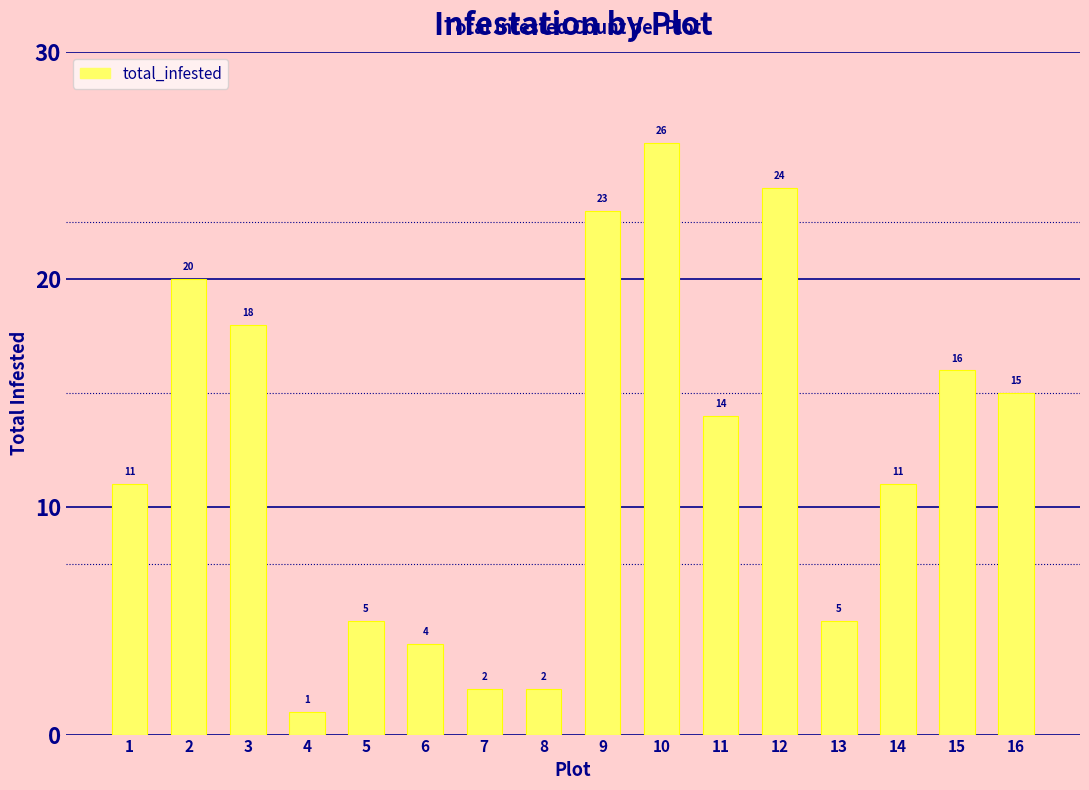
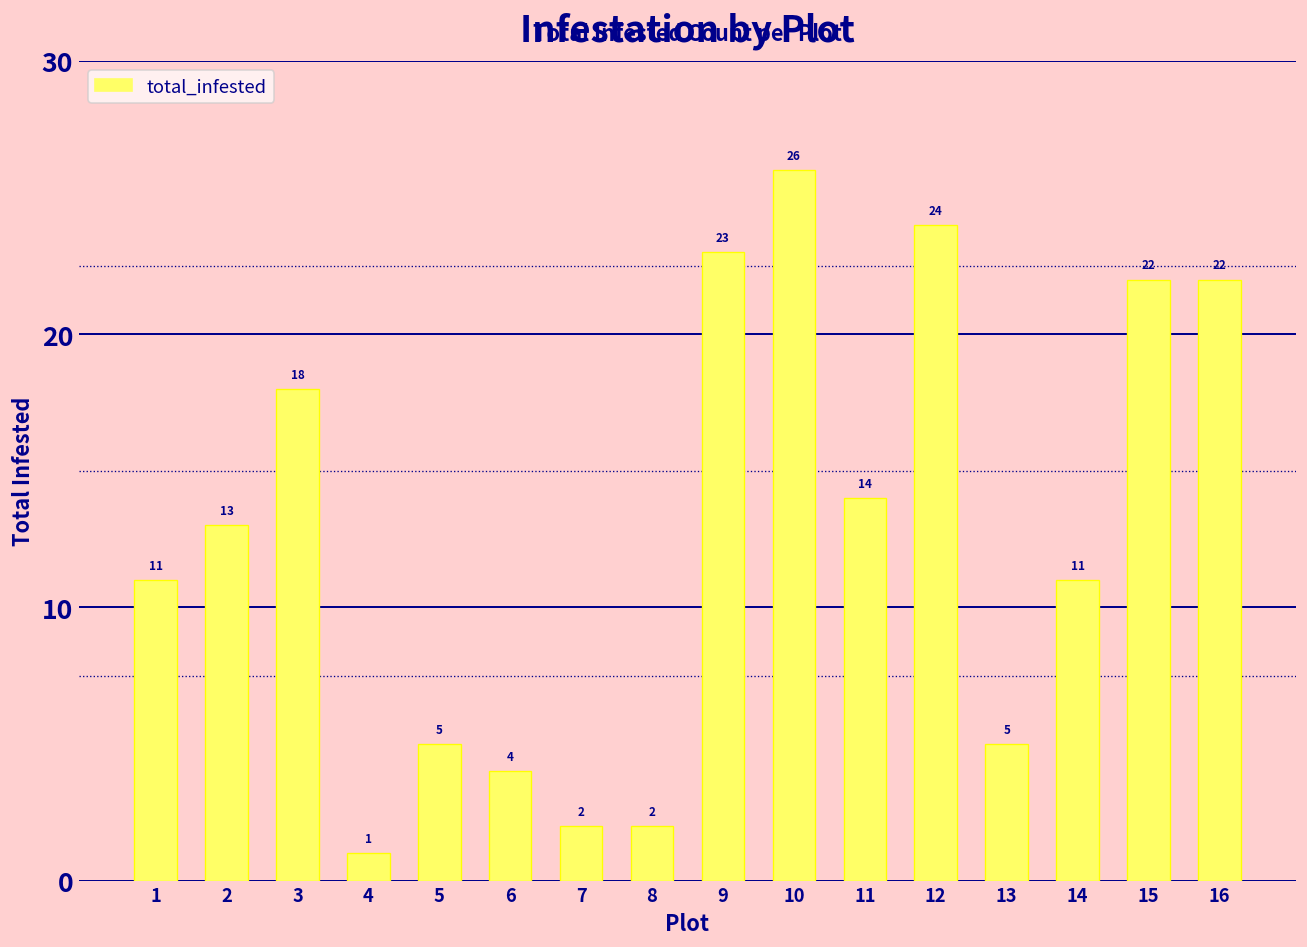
2: 20 -> 13
15: 16 -> 22
16: 15 -> 22
